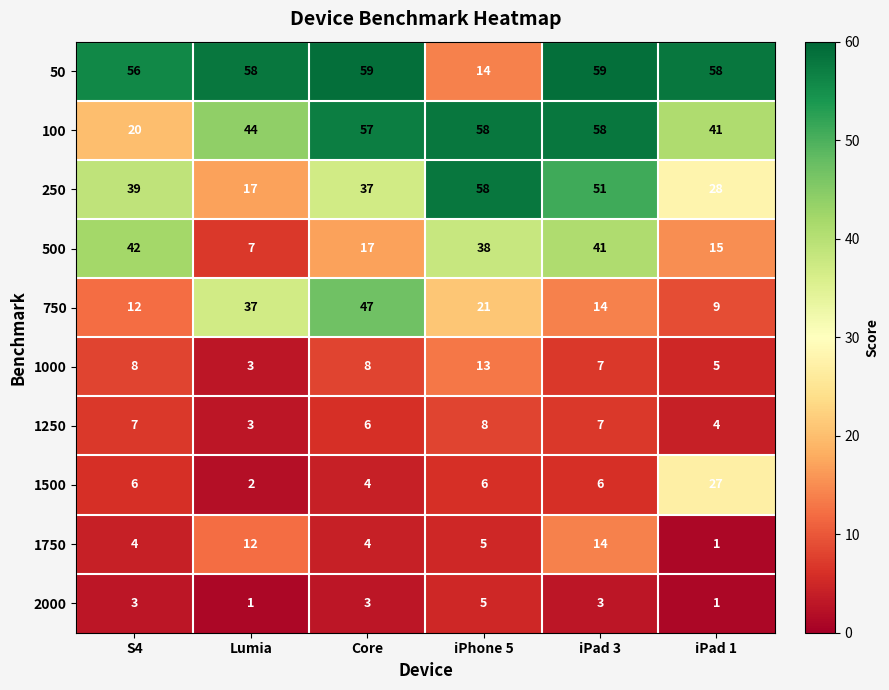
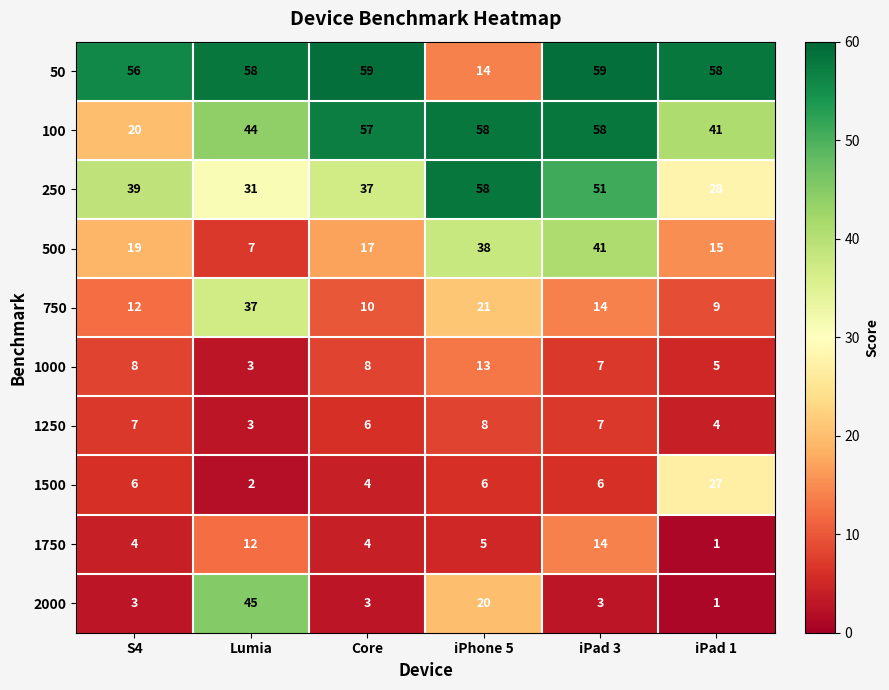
250, Lumia: 17 -> 31
500, S4: 42 -> 19
750, Core: 47 -> 10
2000, Lumia: 1 -> 45
2000, iPhone 5: 5 -> 20
